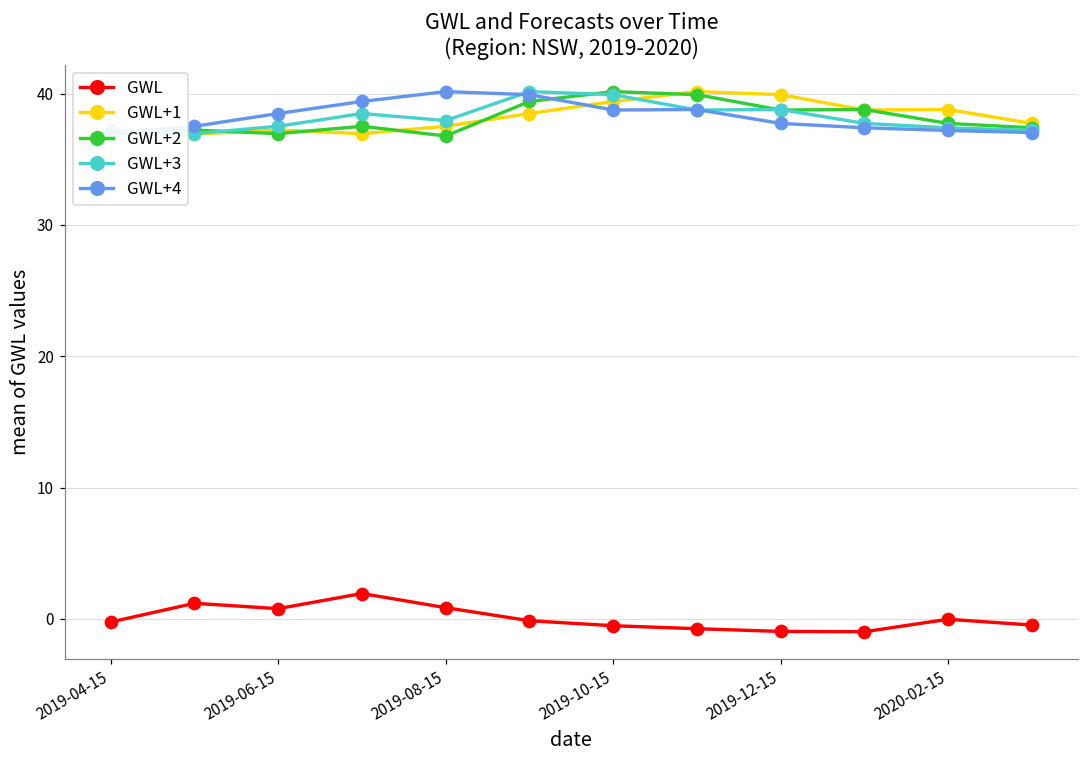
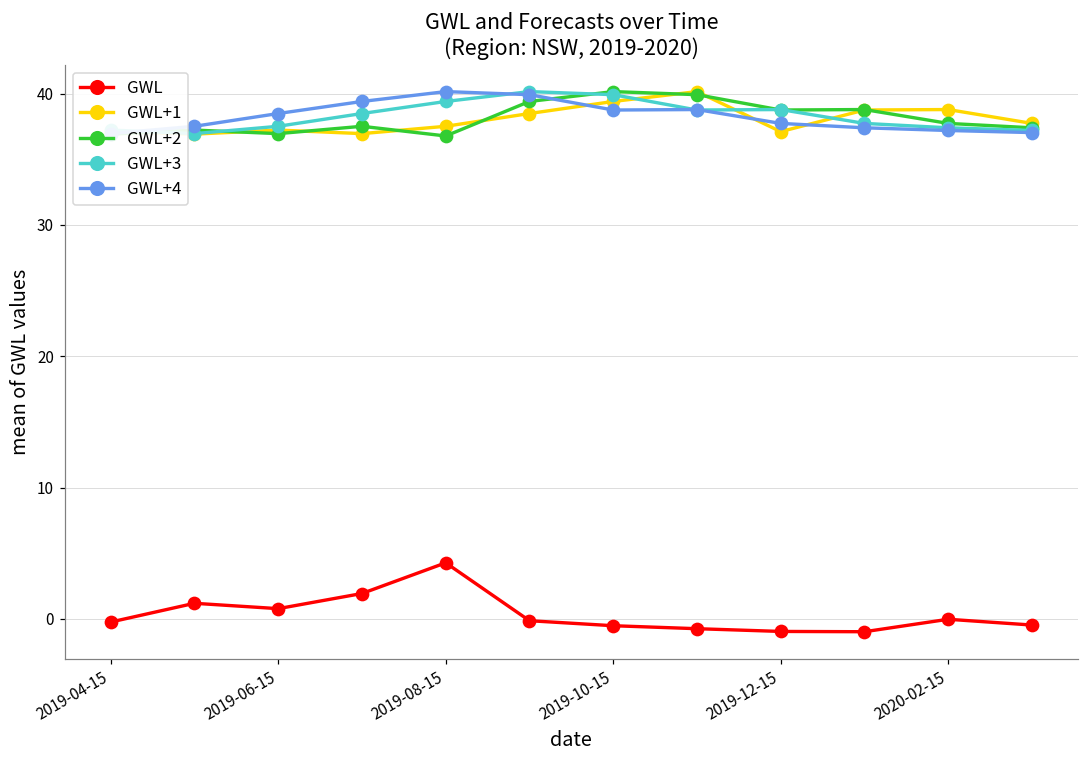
GWL, 2019-08-15: 0.8 -> 4.3
GWL+3, 2019-08-15: 38.0 -> 39.4
GWL+1, 2019-12-15: 39.9 -> 37.1
